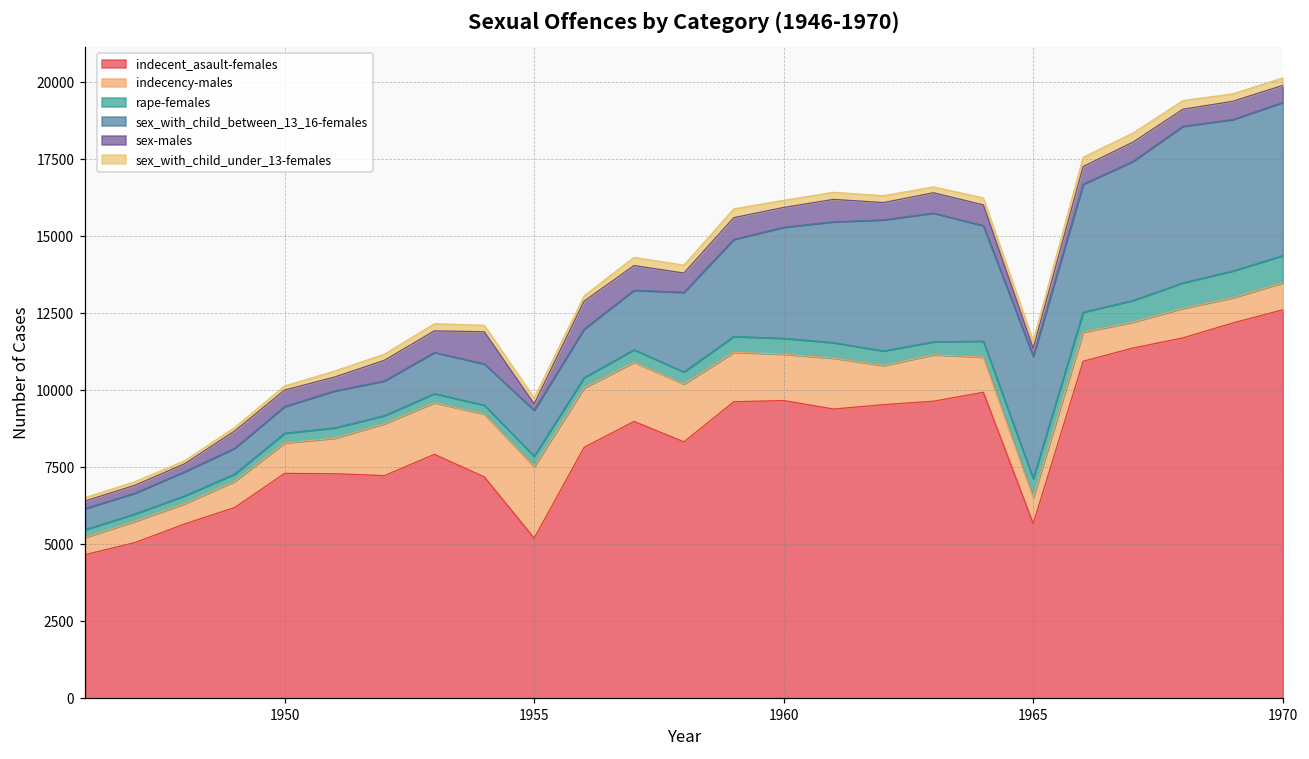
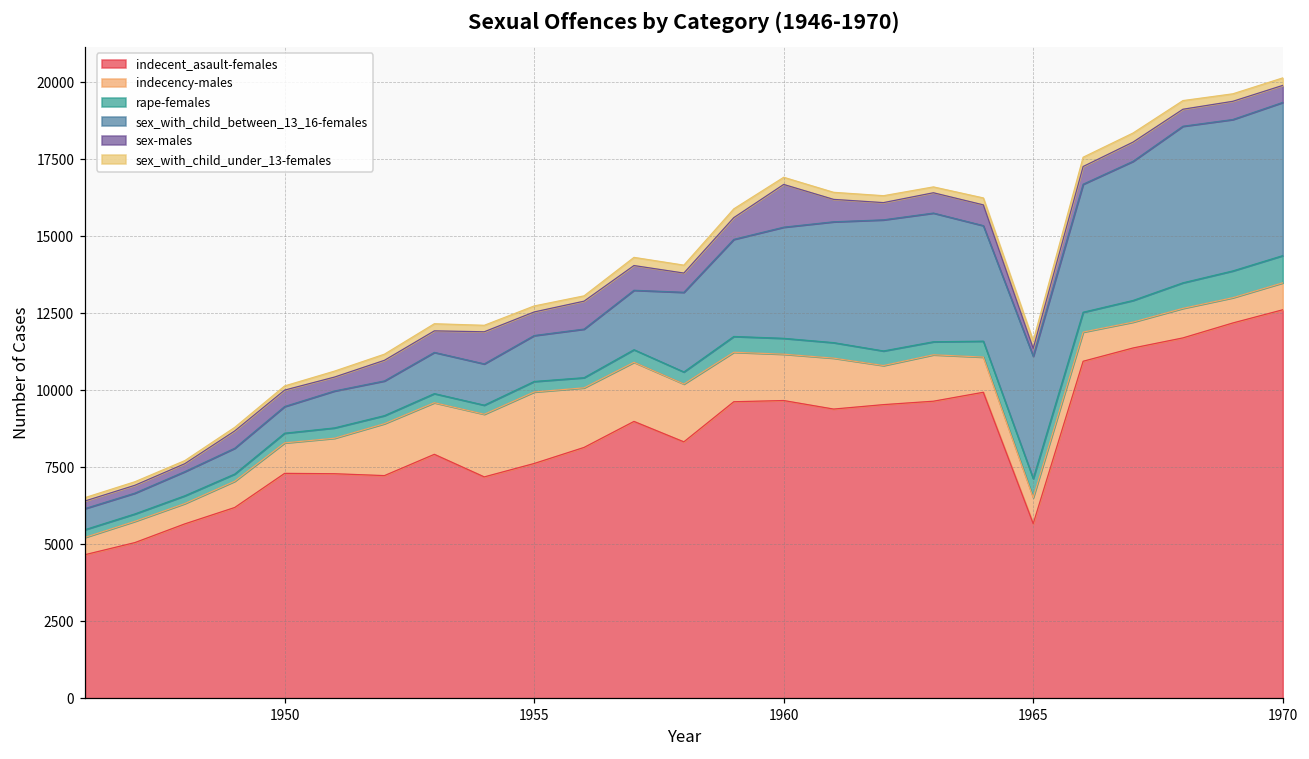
indecent_asault-females, 1955: 5200 -> 7600
sex-males, 1955: 200 -> 800
sex-males, 1960: 600 -> 1400
